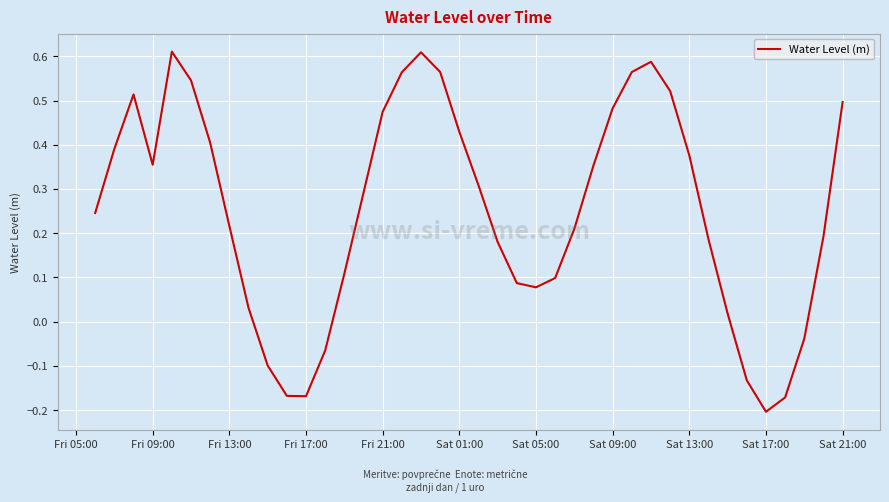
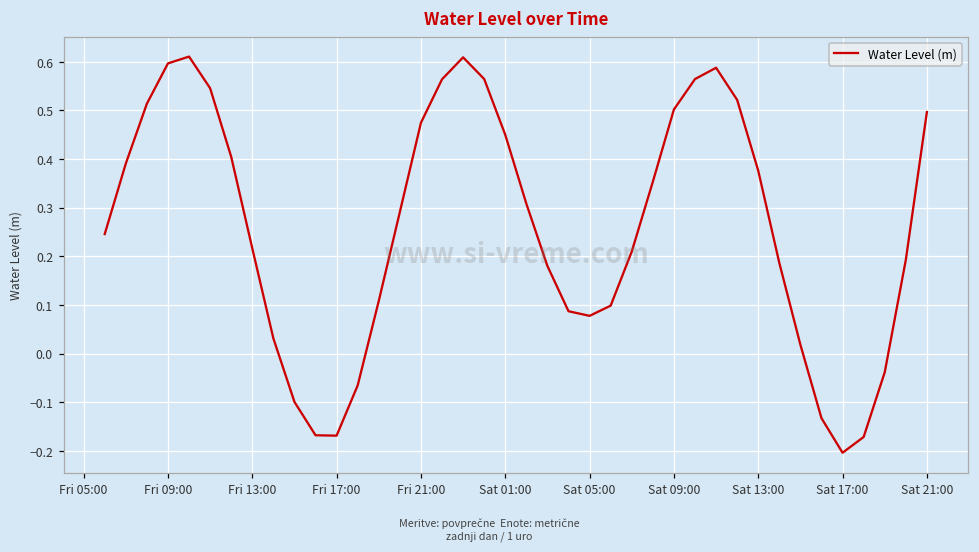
Fri 09:00: 0.35 -> 0.60
Sat 01:00: 0.43 -> 0.45
Sat 09:00: 0.48 -> 0.50
